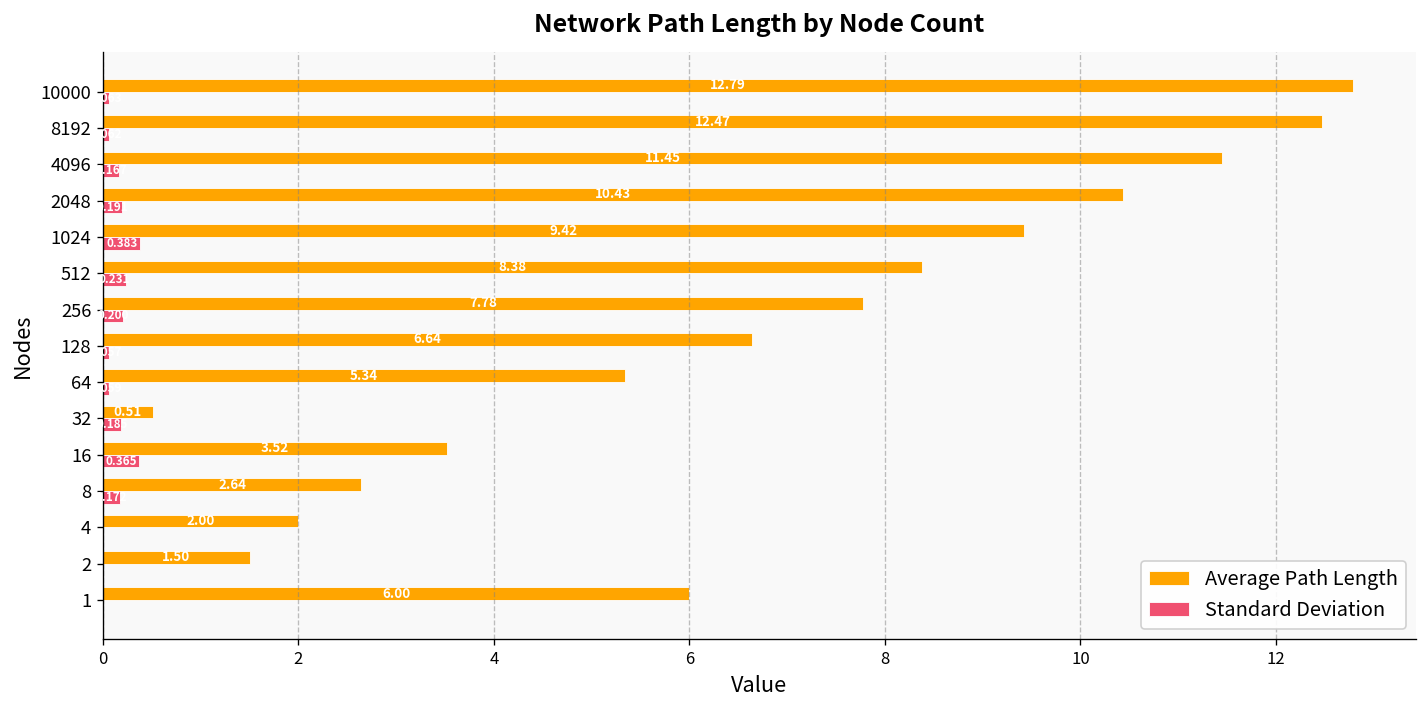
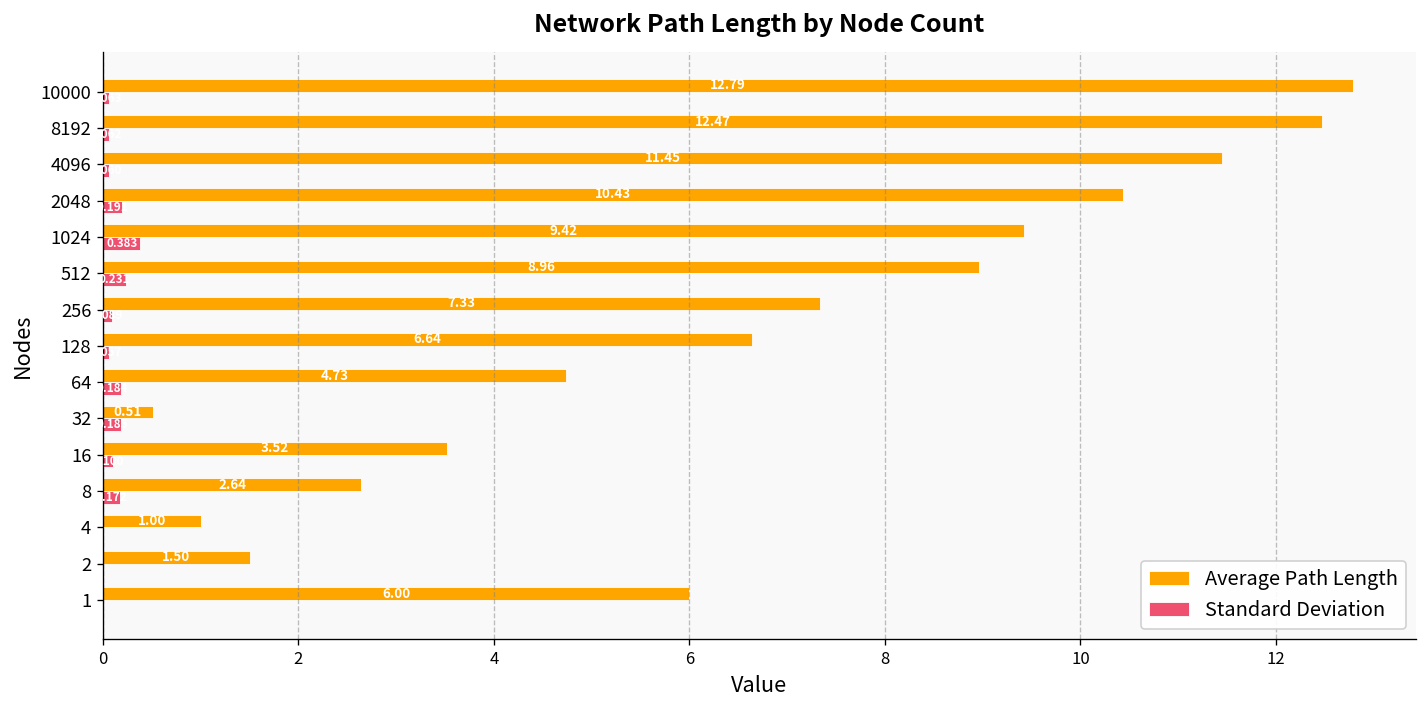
Standard Deviation, 4096: 0.2 -> 0.1
Average Path Length, 512: 8.38 -> 8.96
Average Path Length, 256: 7.78 -> 7.33
Standard Deviation, 256: 0.2 -> 0.1
Average Path Length, 64: 5.34 -> 4.73
Standard Deviation, 64: 0.1 -> 0.2
Standard Deviation, 16: 0.4 -> 0.1
Average Path Length, 4: 2.00 -> 1.00
